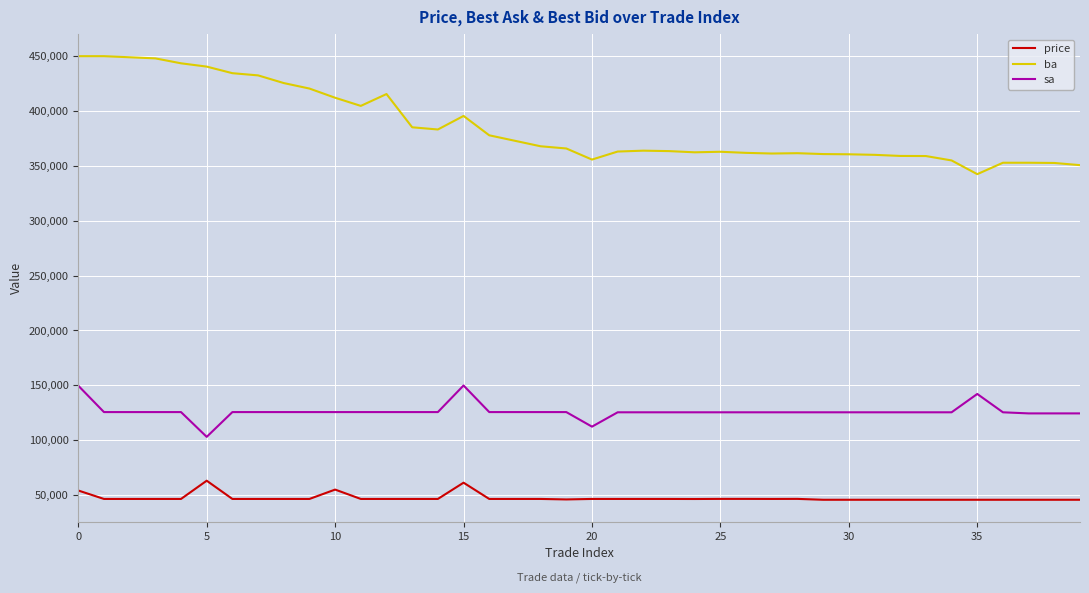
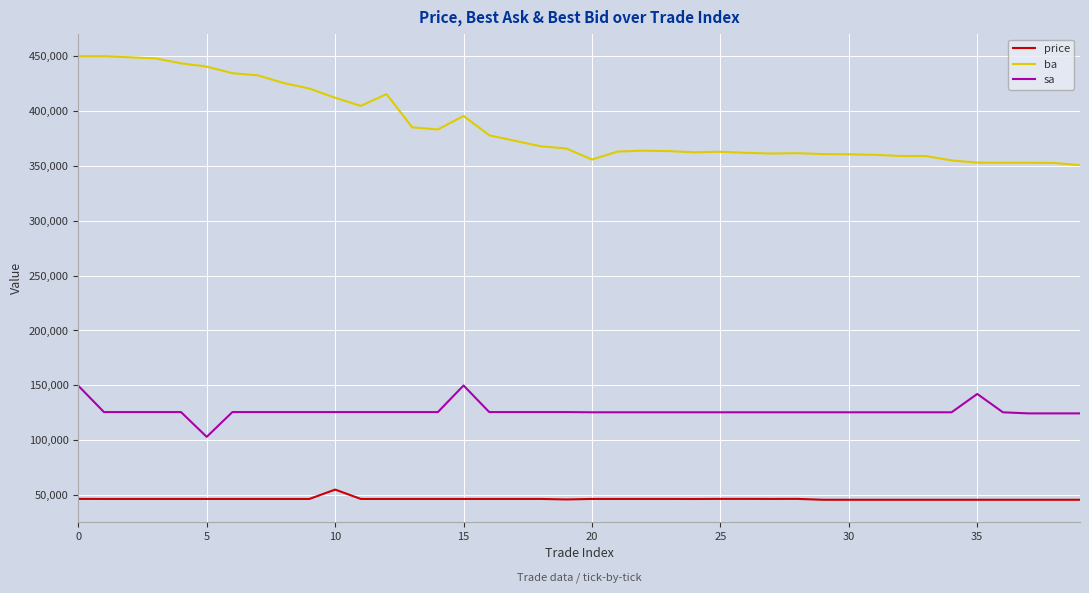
price, 0: 54,000 -> 47,000
price, 5: 63,000 -> 46,000
price, 15: 61,000 -> 46,000
sa, 20: 112,000 -> 125,000
ba, 35: 342,000 -> 353,000
